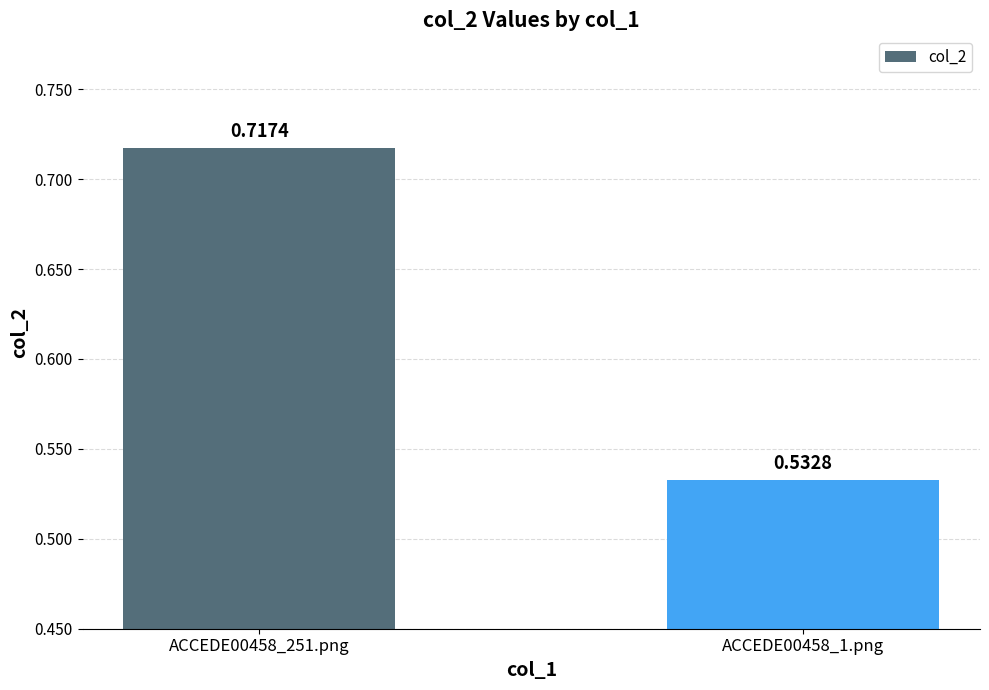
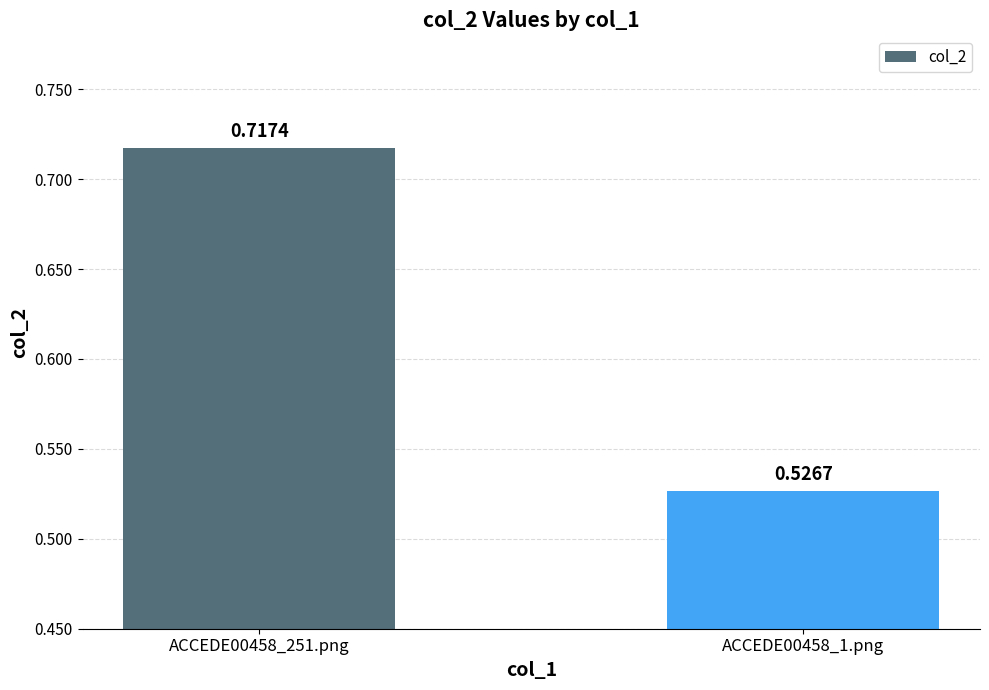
ACCEDE00458_1.png: 0.5328 -> 0.5267
